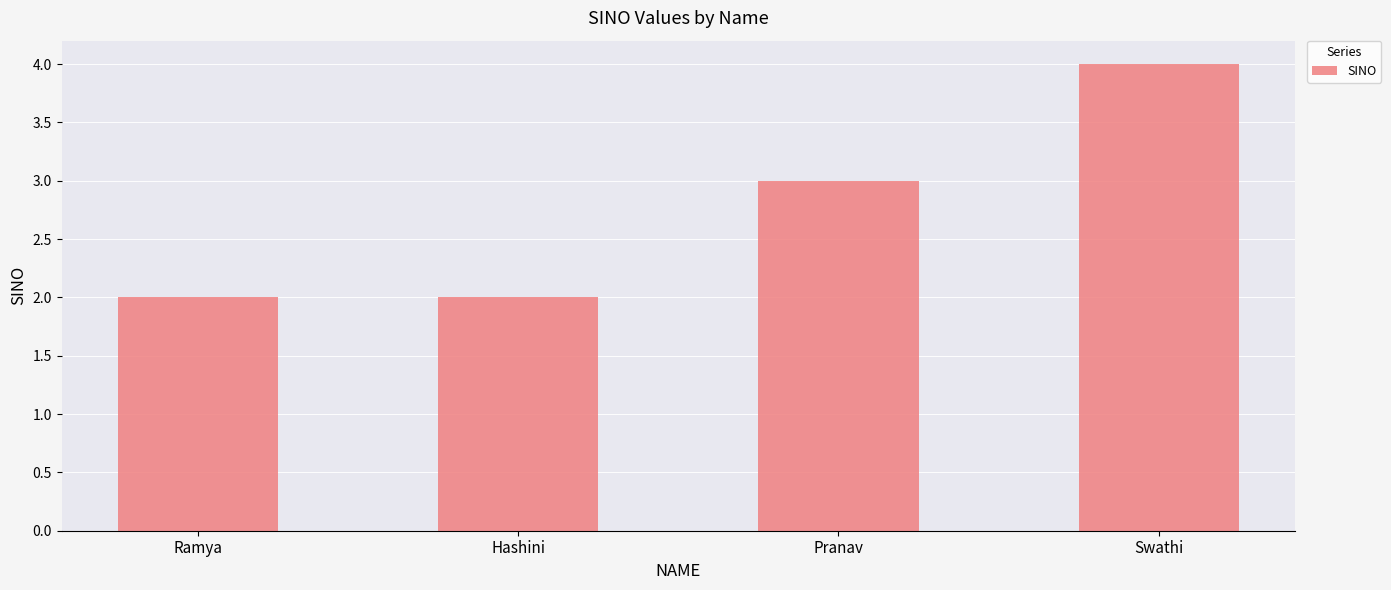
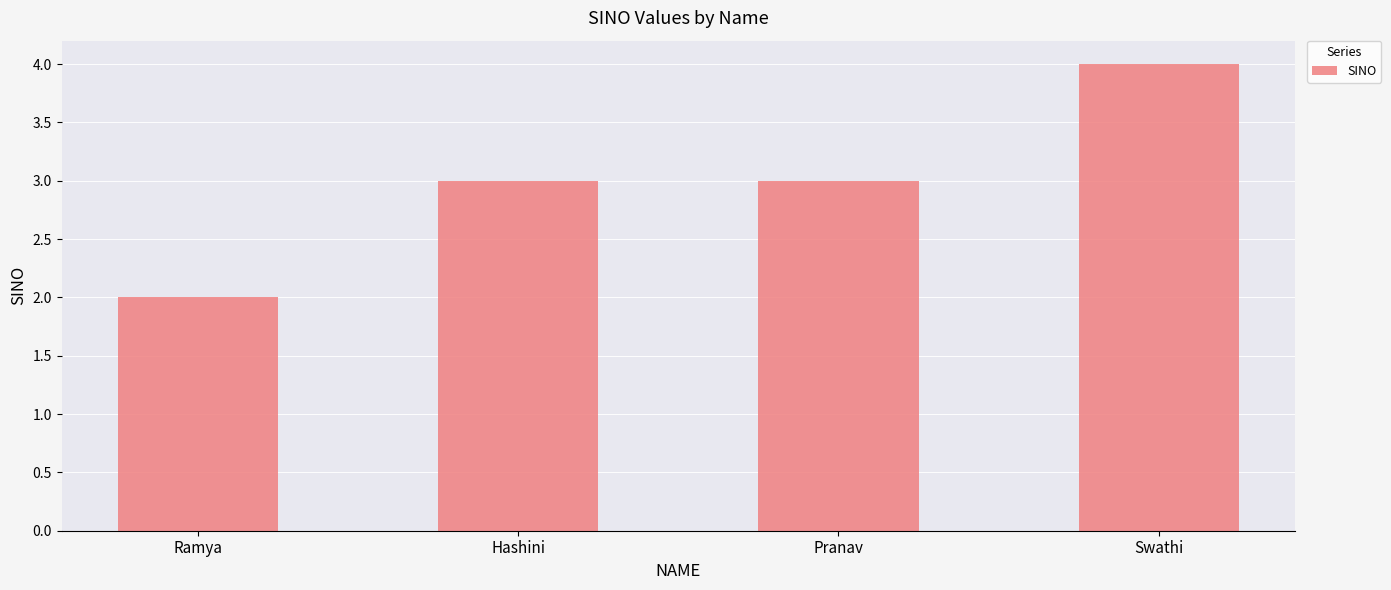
Hashini: 2 -> 3
